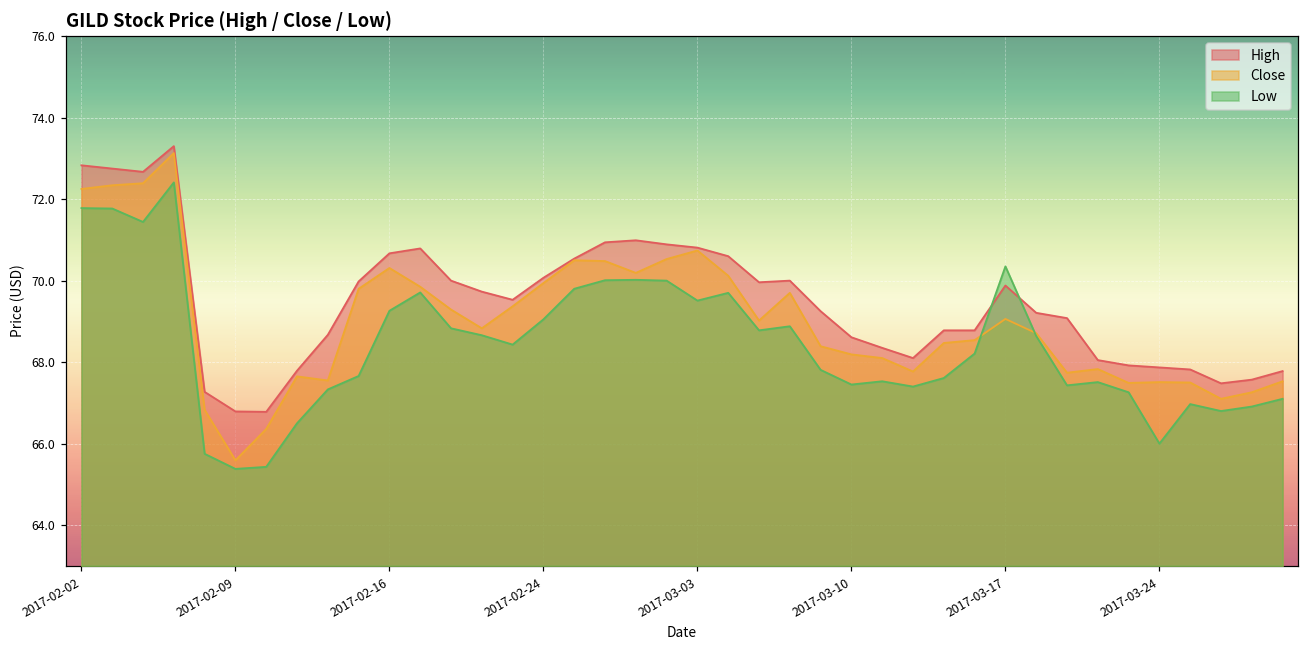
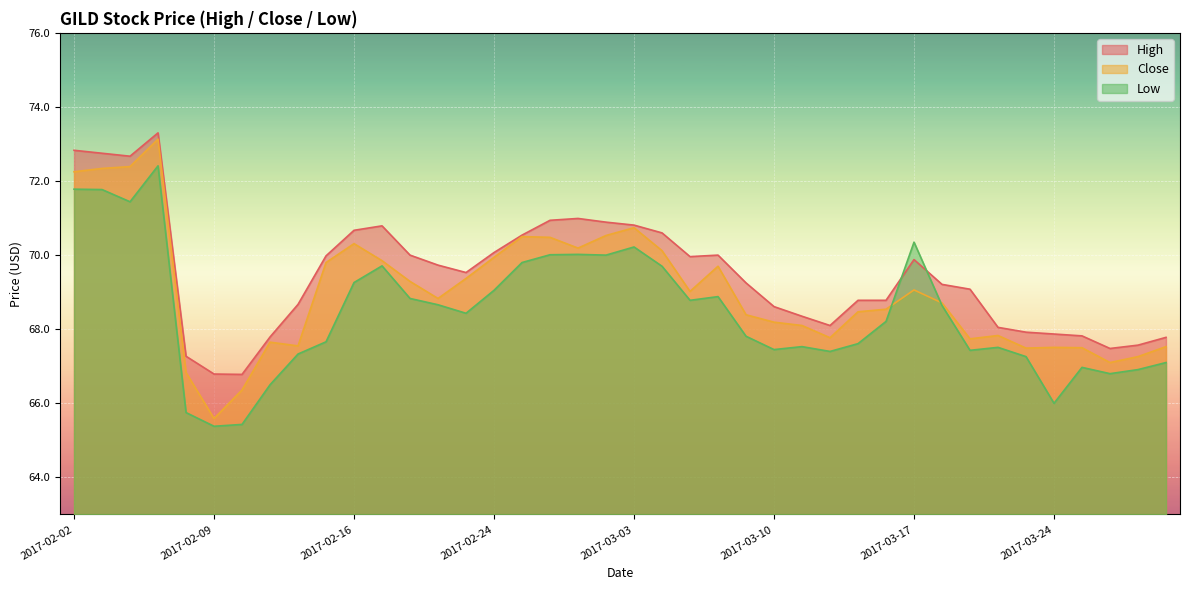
Low, 2017-03-03: 69.5 -> 70.2
